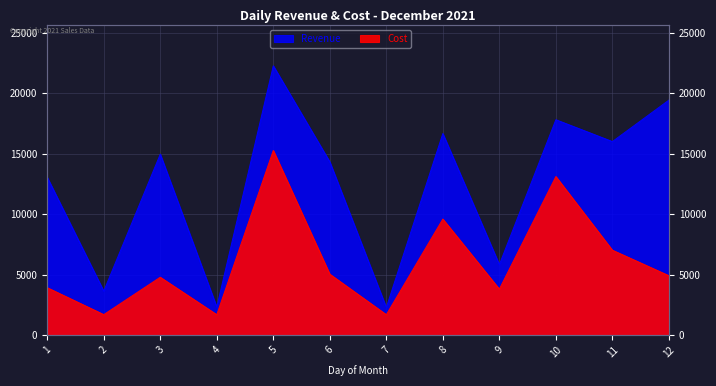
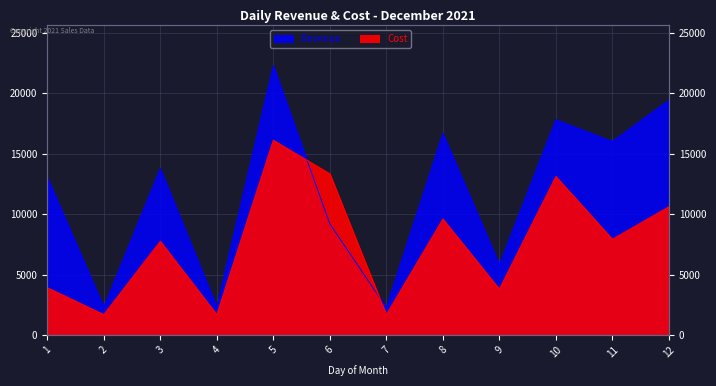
Revenue, 2: 3600 -> 2300
Revenue, 3: 15000 -> 13800
Cost, 3: 4800 -> 7800
Cost, 5: 15300 -> 16100
Revenue, 6: 14300 -> 9200
Cost, 6: 5000 -> 13300
Cost, 11: 7000 -> 7900
Cost, 12: 4900 -> 10600
